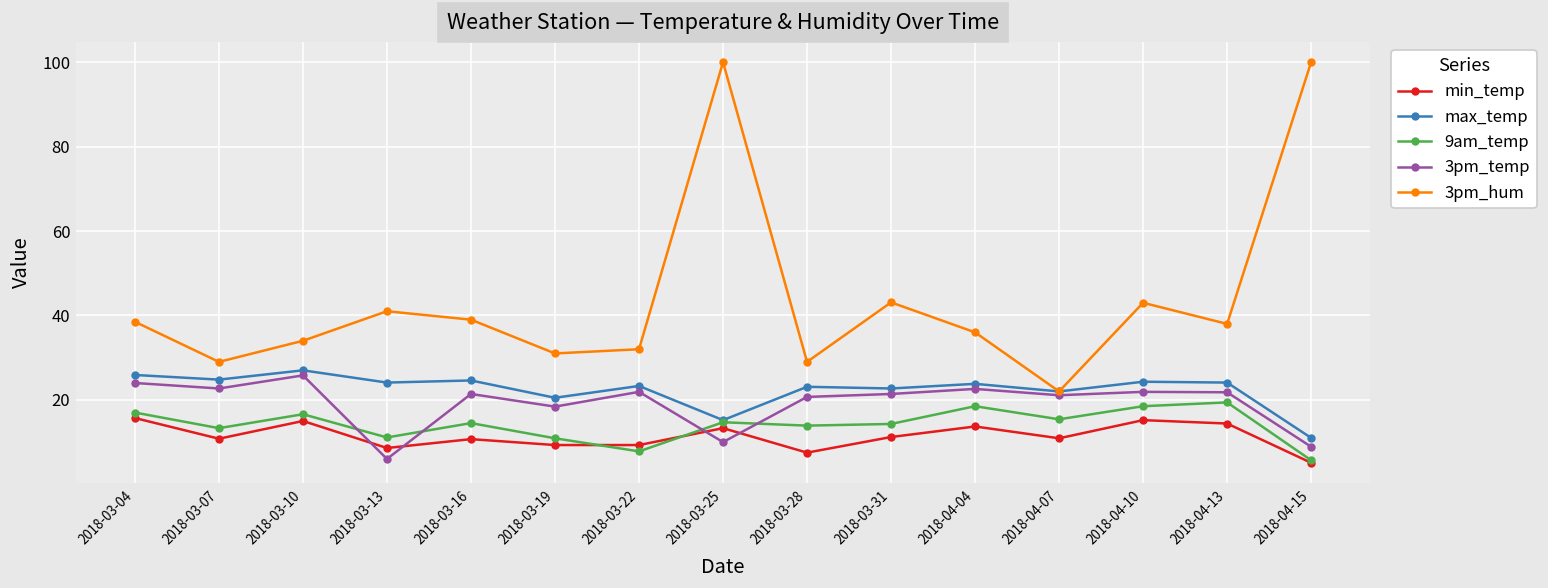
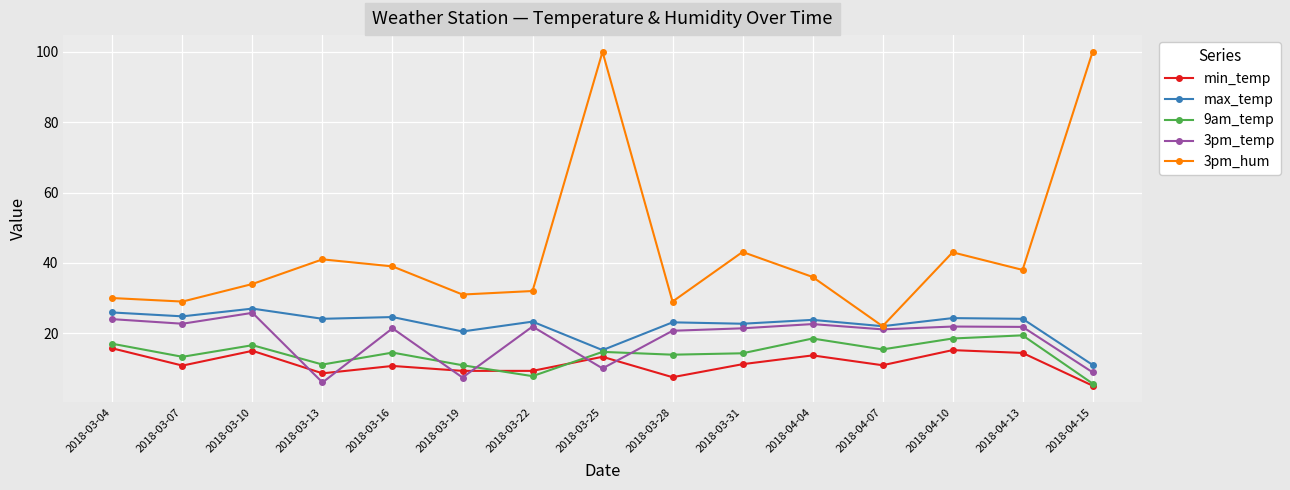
3pm_hum, 2018-03-04: 39 -> 30
3pm_temp, 2018-03-19: 18 -> 7
